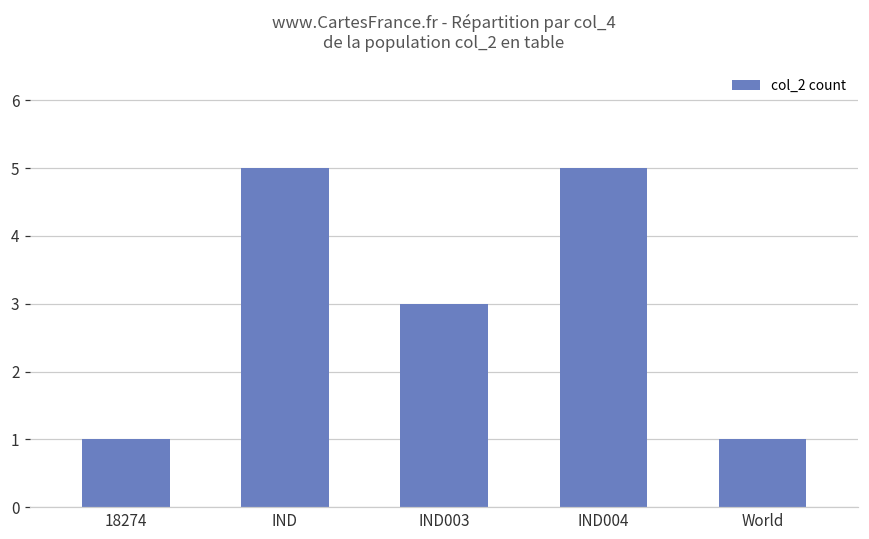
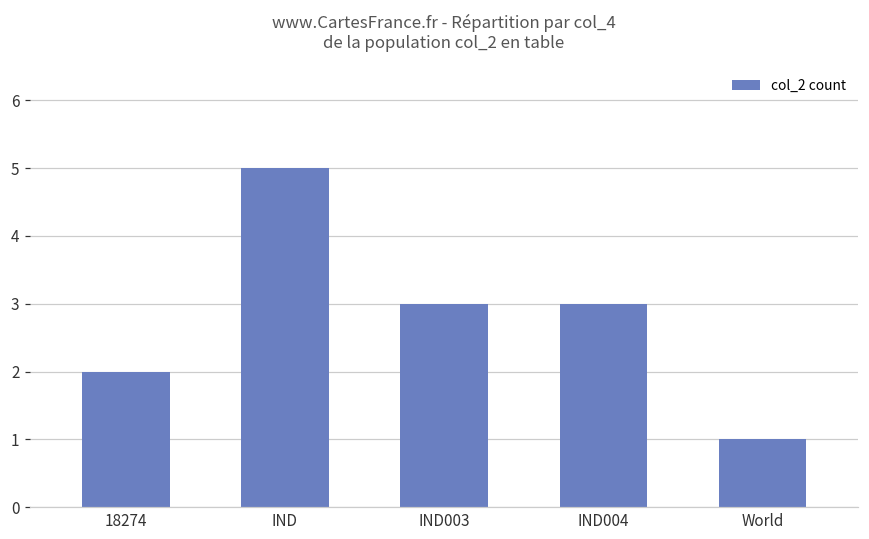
18274: 1 -> 2
IND004: 5 -> 3
